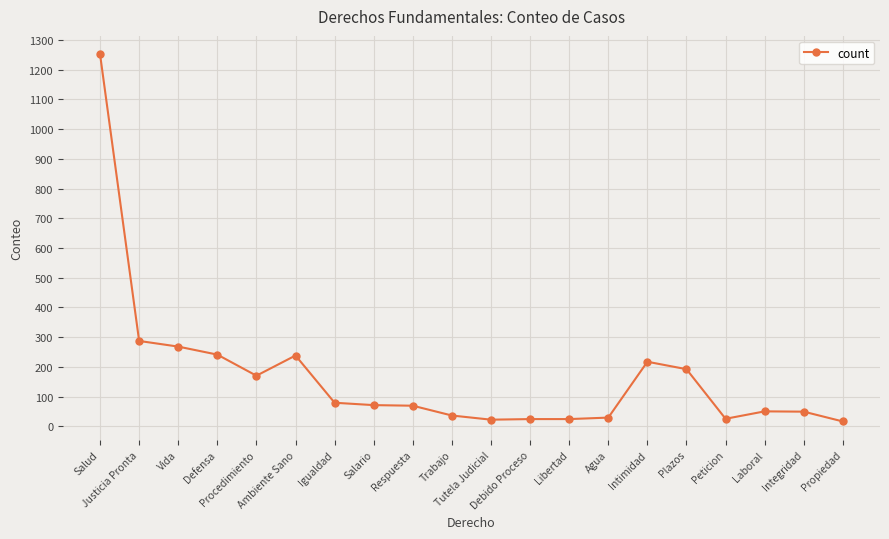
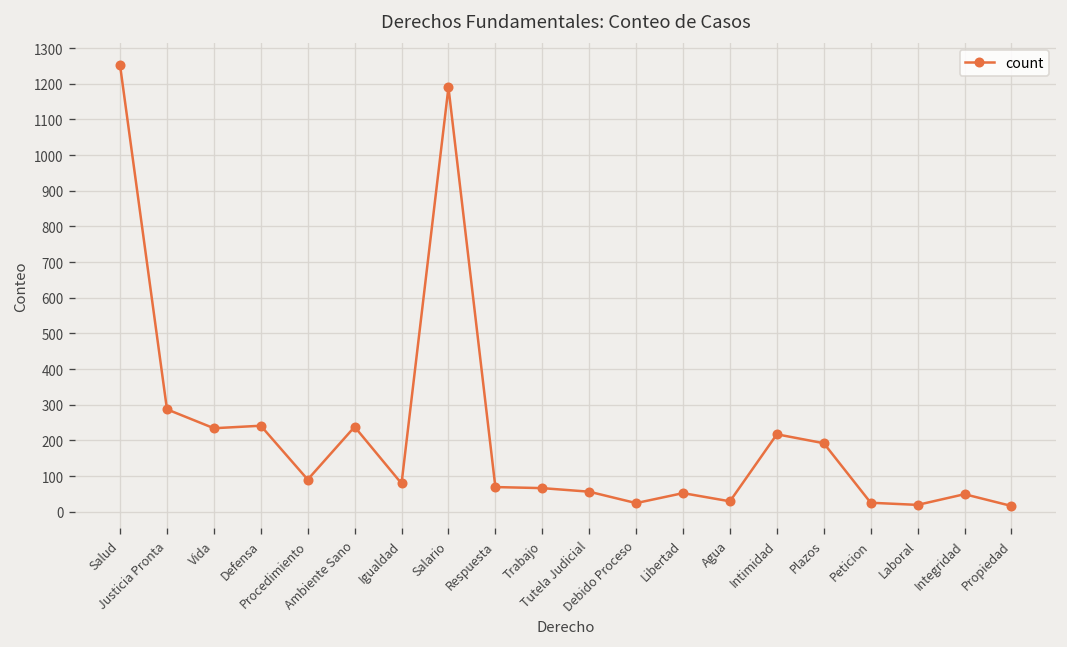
Vida: 270 -> 230
Procedimiento: 170 -> 90
Salario: 70 -> 1190
Trabajo: 40 -> 70
Tutela Judicial: 20 -> 60
Libertad: 20 -> 50
Laboral: 50 -> 20
